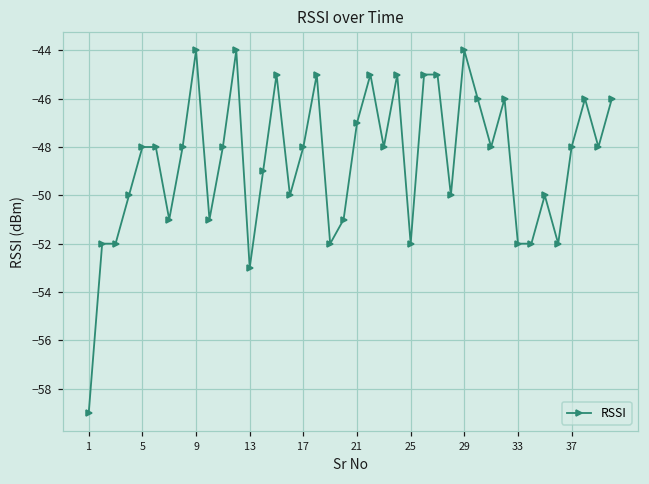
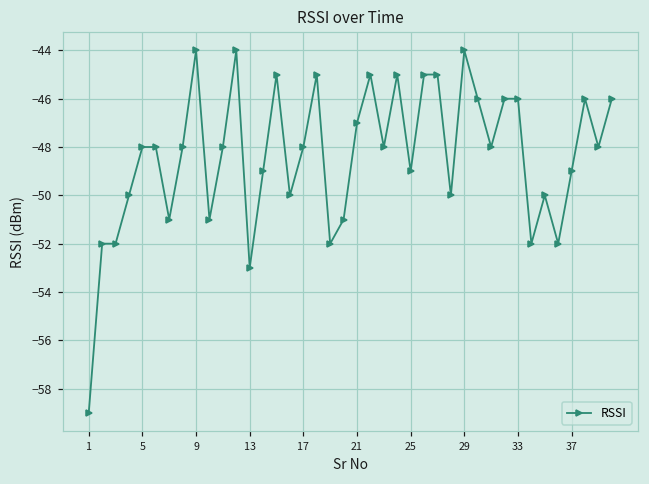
25: -52 -> -49
33: -52 -> -46
37: -48 -> -49
